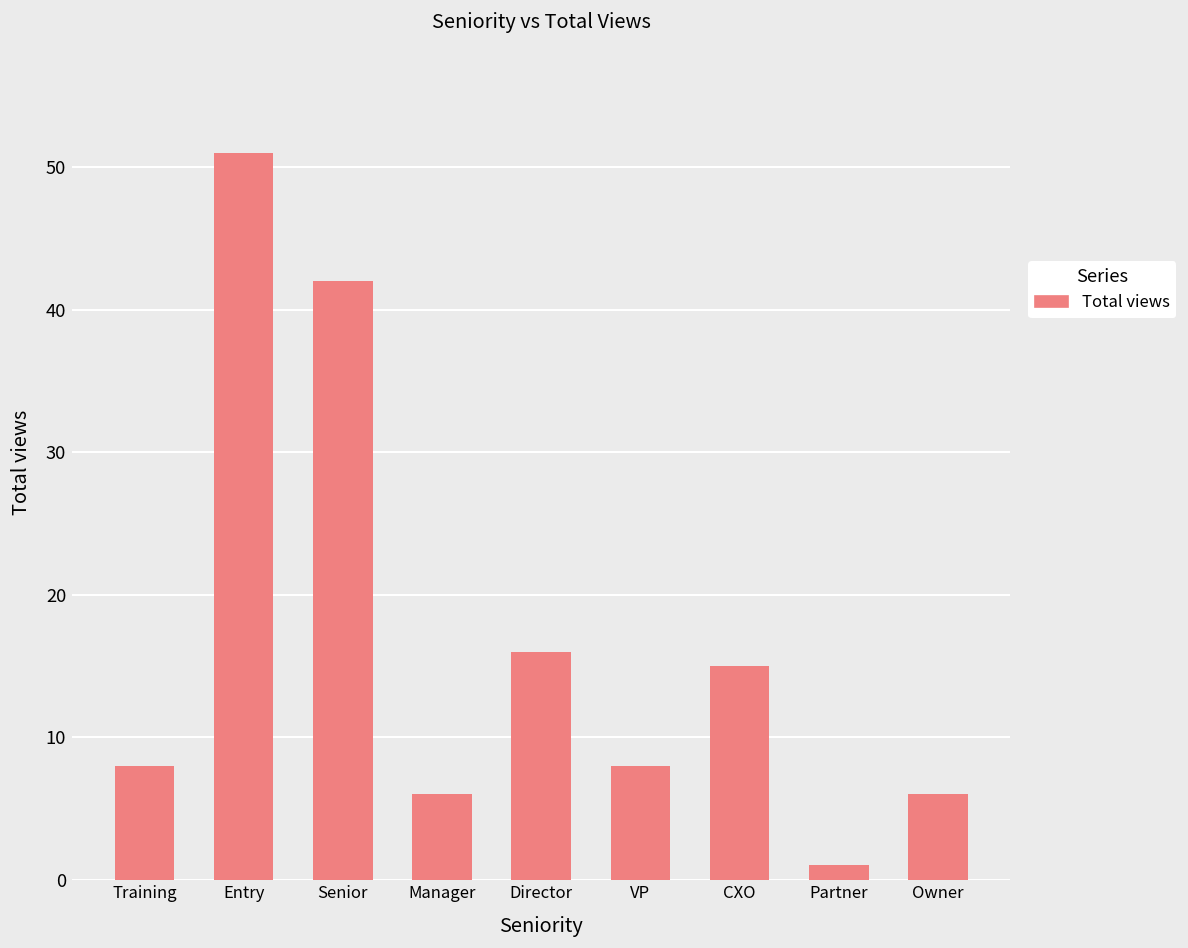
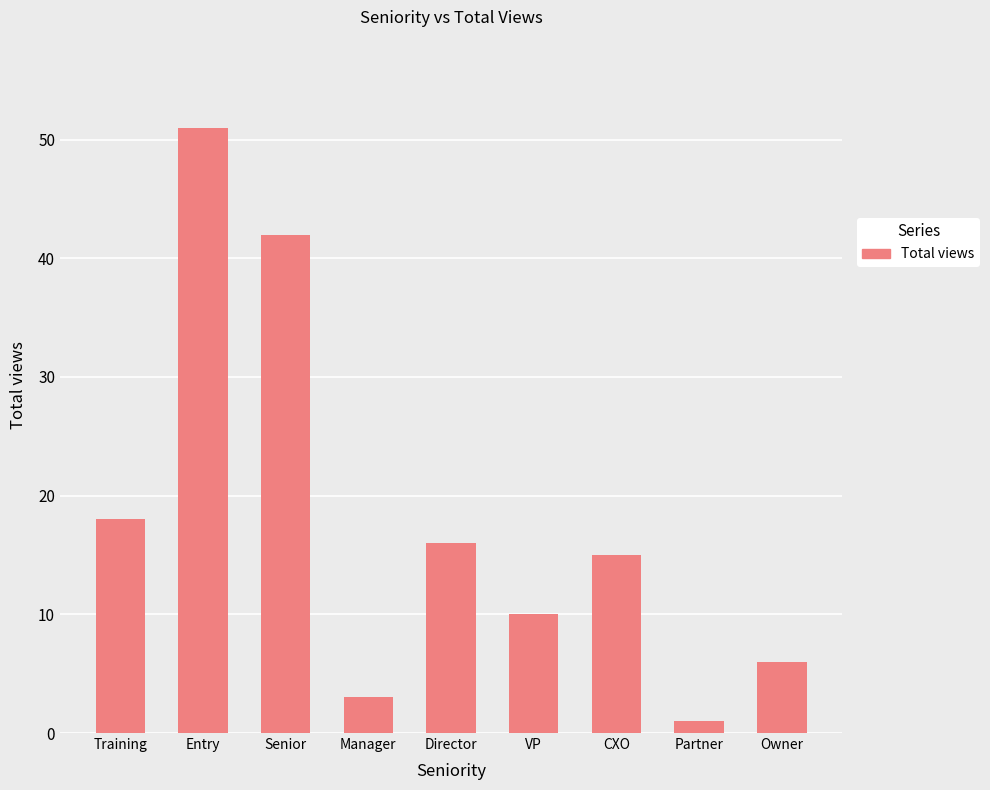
Training: 8 -> 18
Manager: 6 -> 3
VP: 8 -> 10
